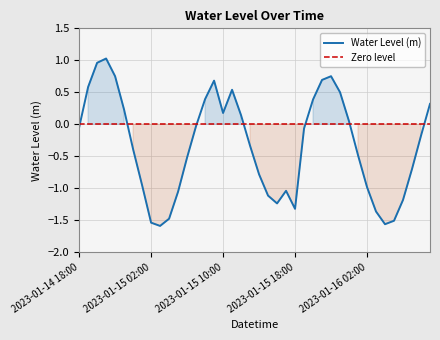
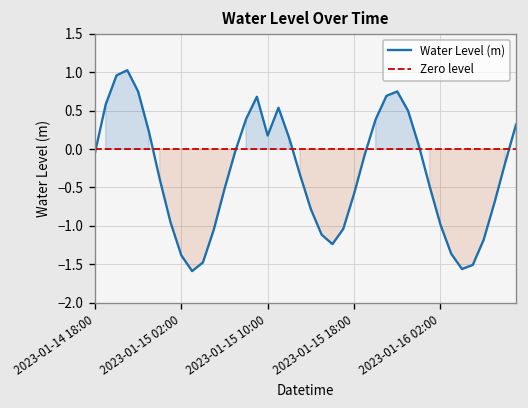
2023-01-15 02:00: -1.5 -> -1.4
2023-01-15 18:00: -1.3 -> -0.6
